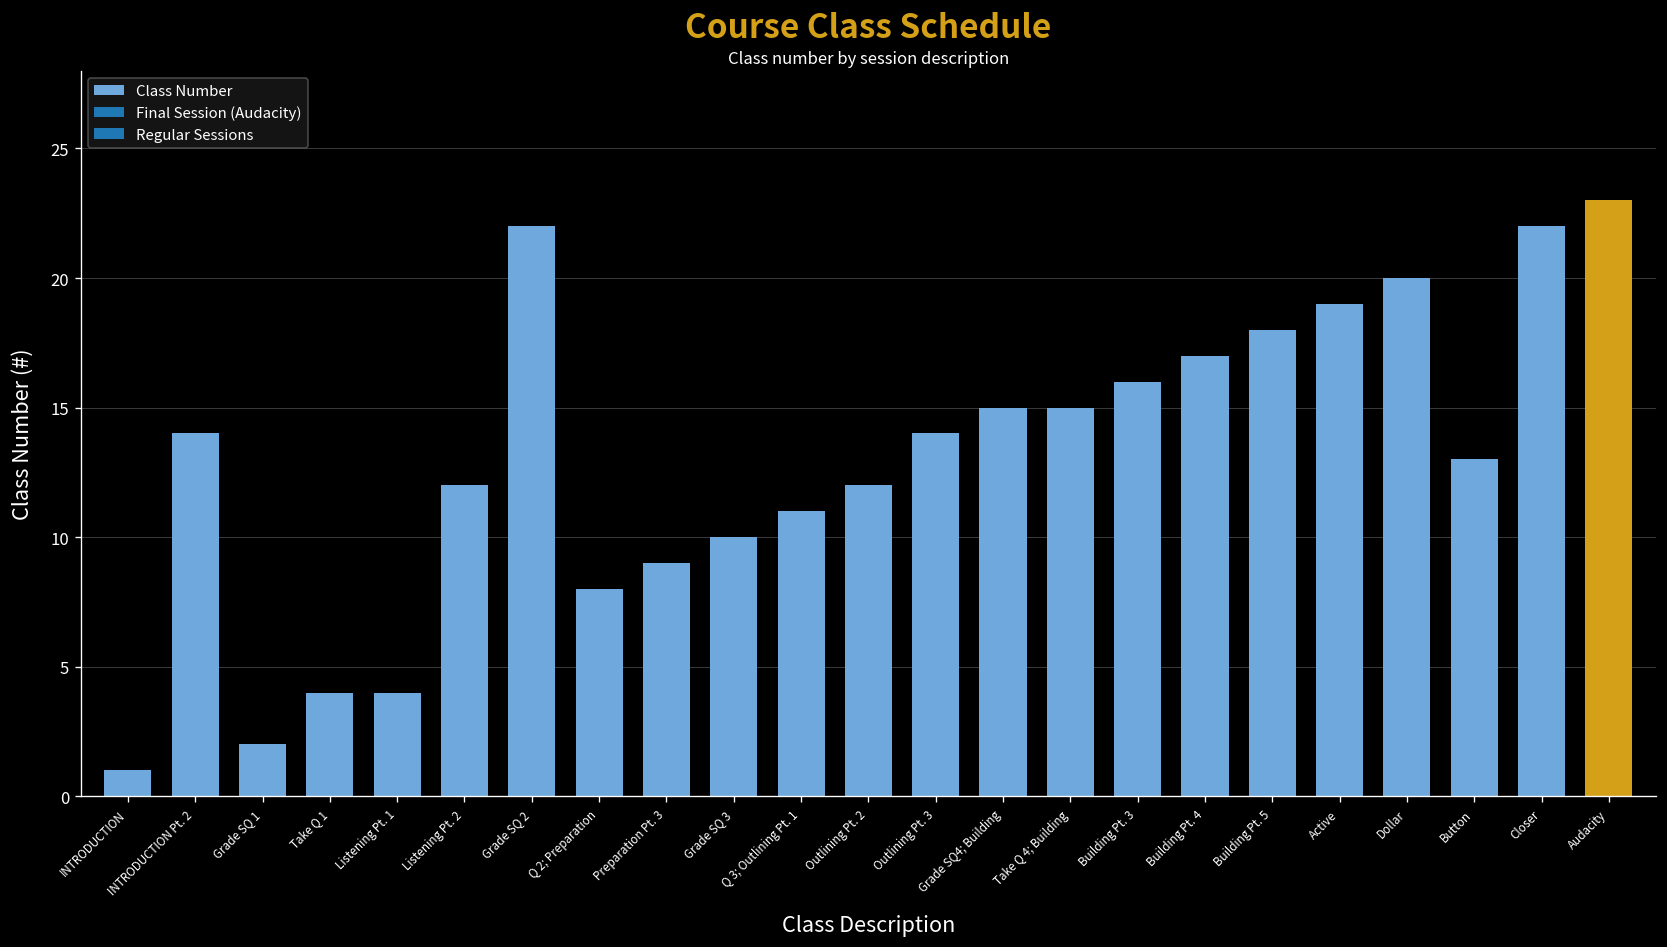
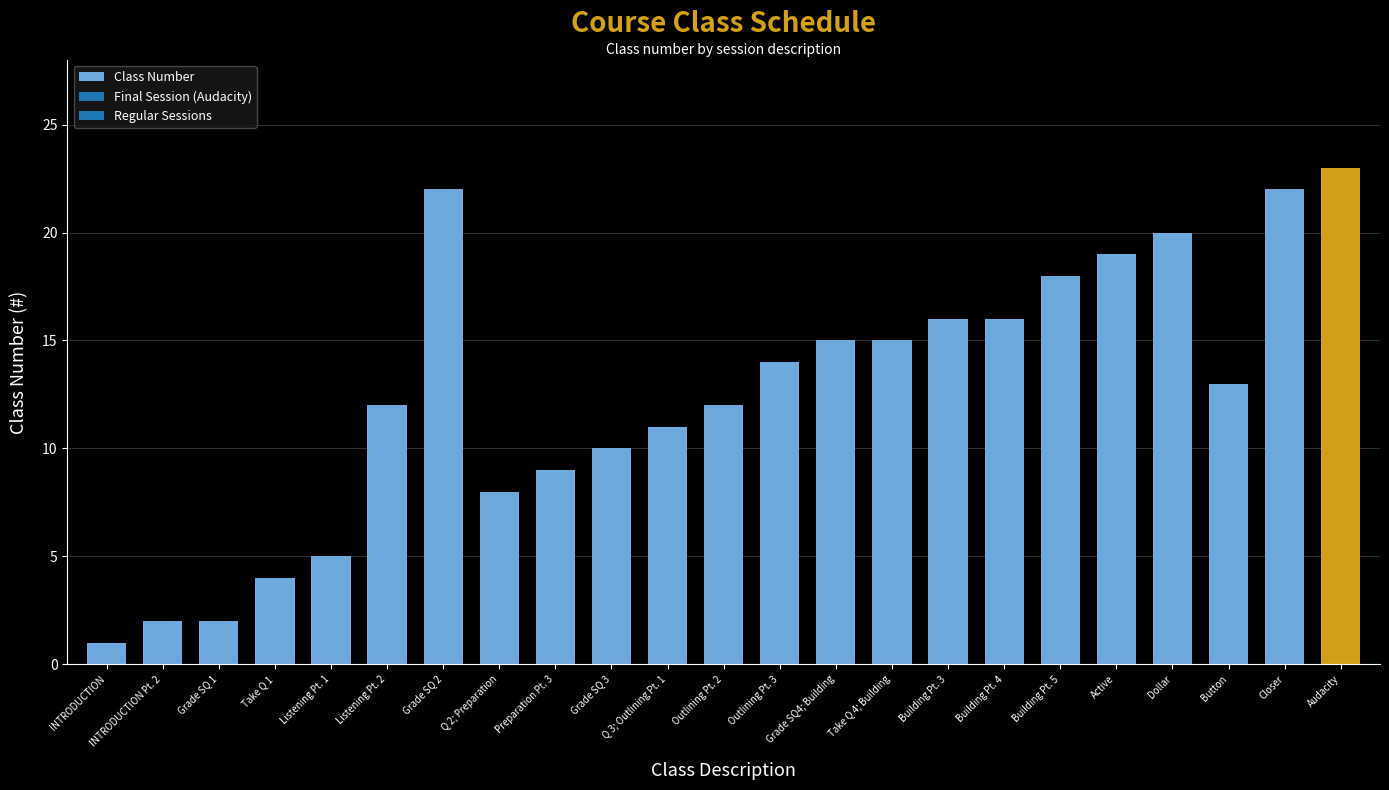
INTRODUCTION Pt. 2: 14 -> 2
Listening Pt. 1: 4 -> 5
Building Pt. 4: 17 -> 16
